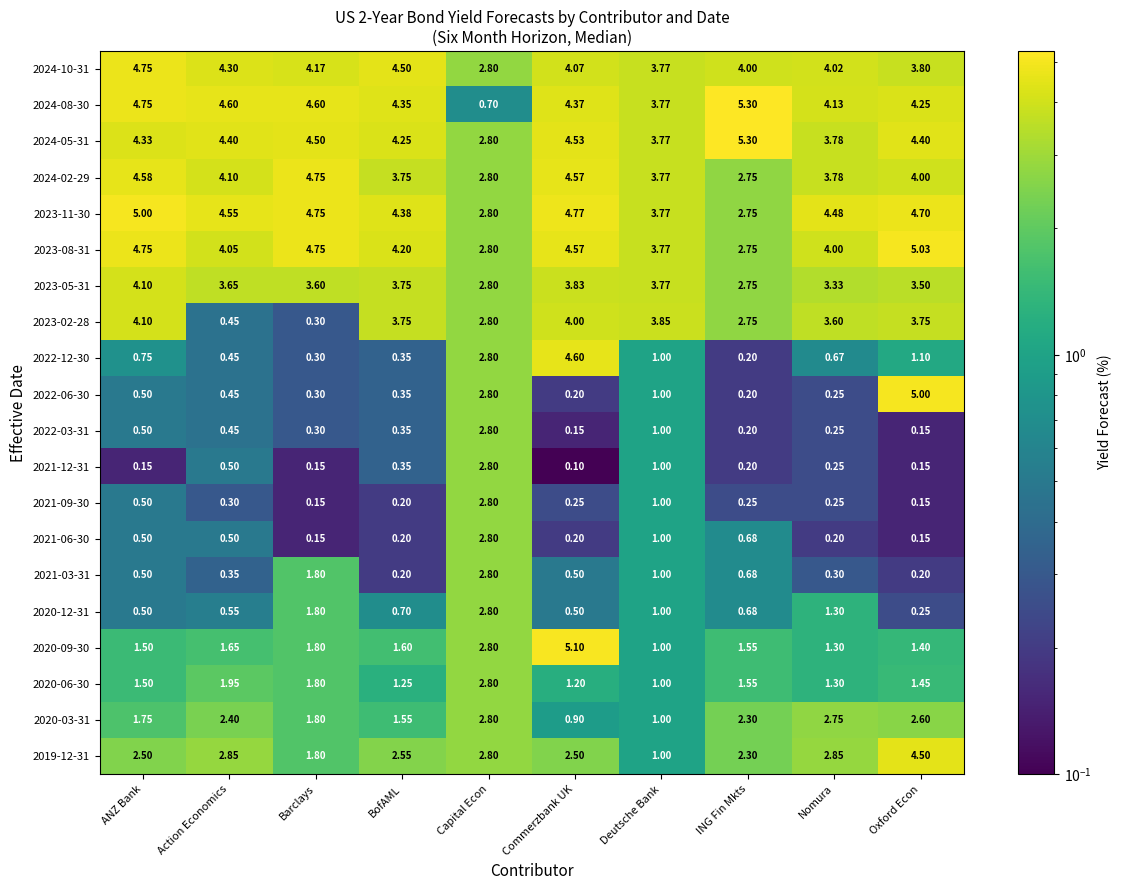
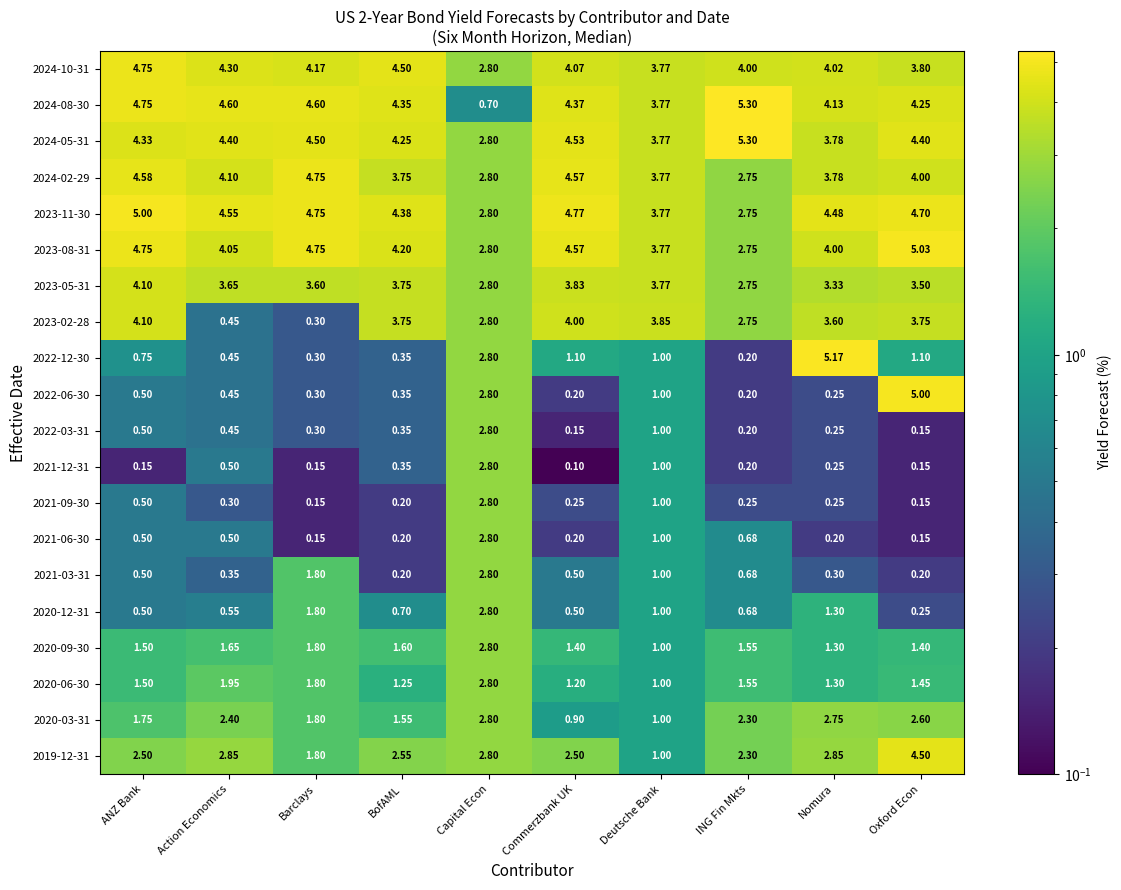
2022-12-30, Commerzbank UK: 4.60 -> 1.10
2022-12-30, Nomura: 0.67 -> 5.17
2020-09-30, Commerzbank UK: 5.10 -> 1.40
